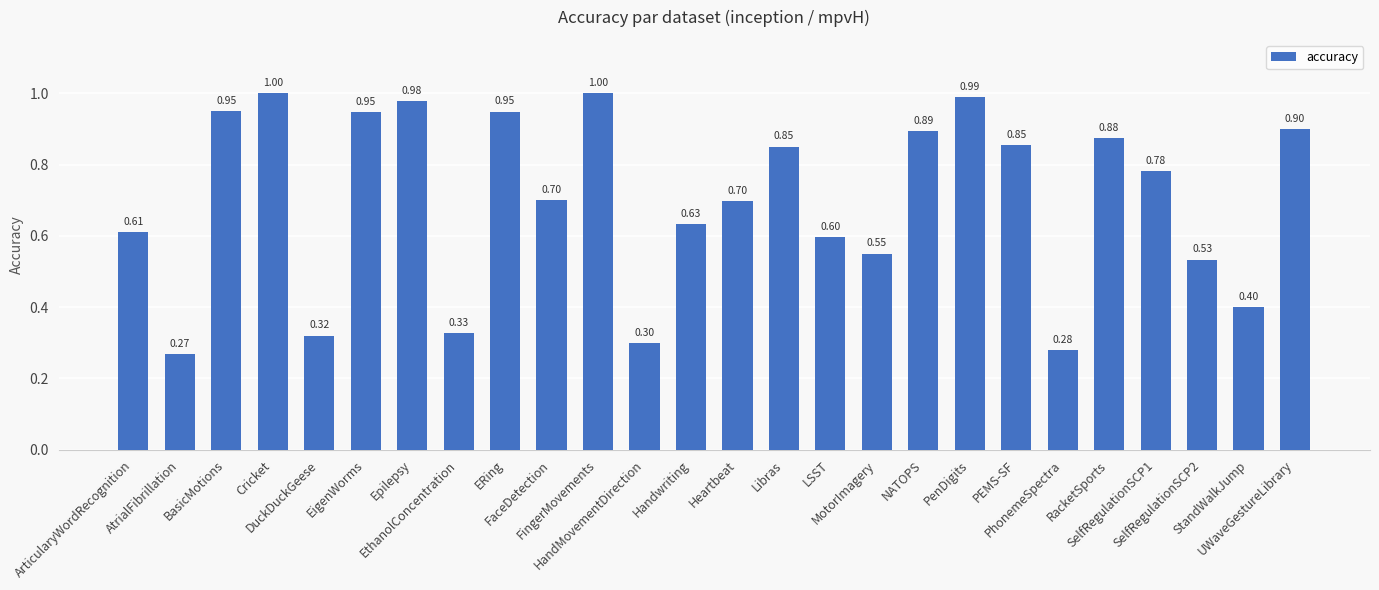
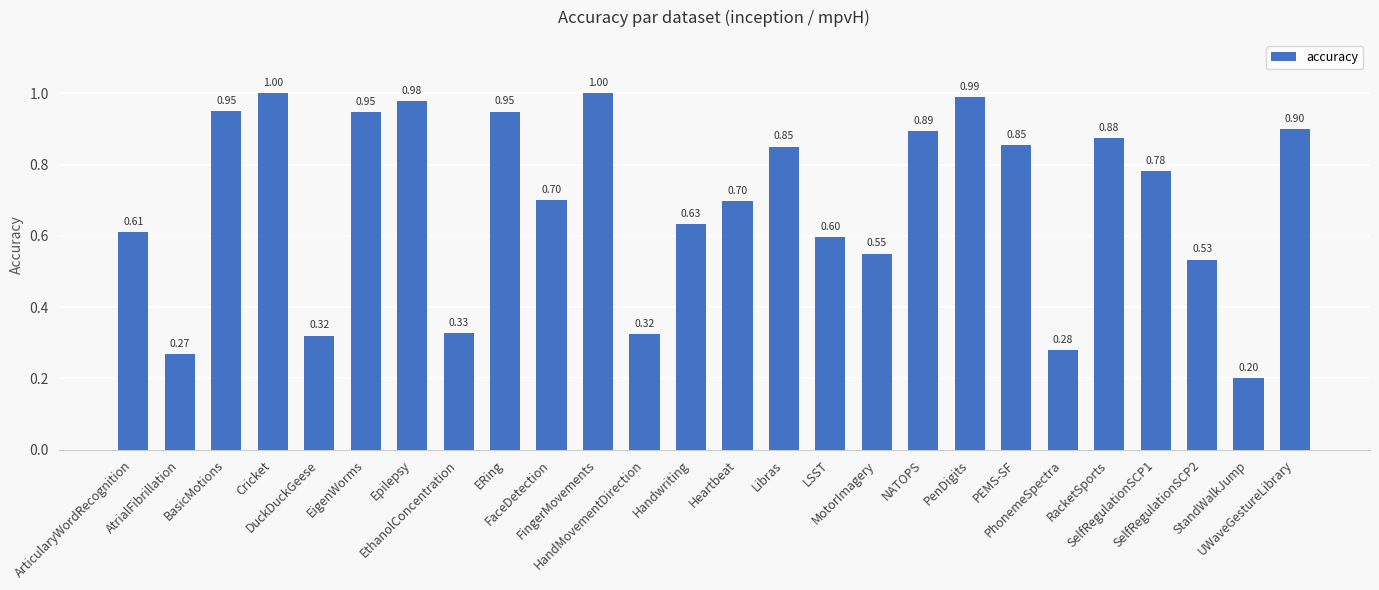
HandMovementDirection: 0.30 -> 0.32
StandWalkJump: 0.40 -> 0.20
